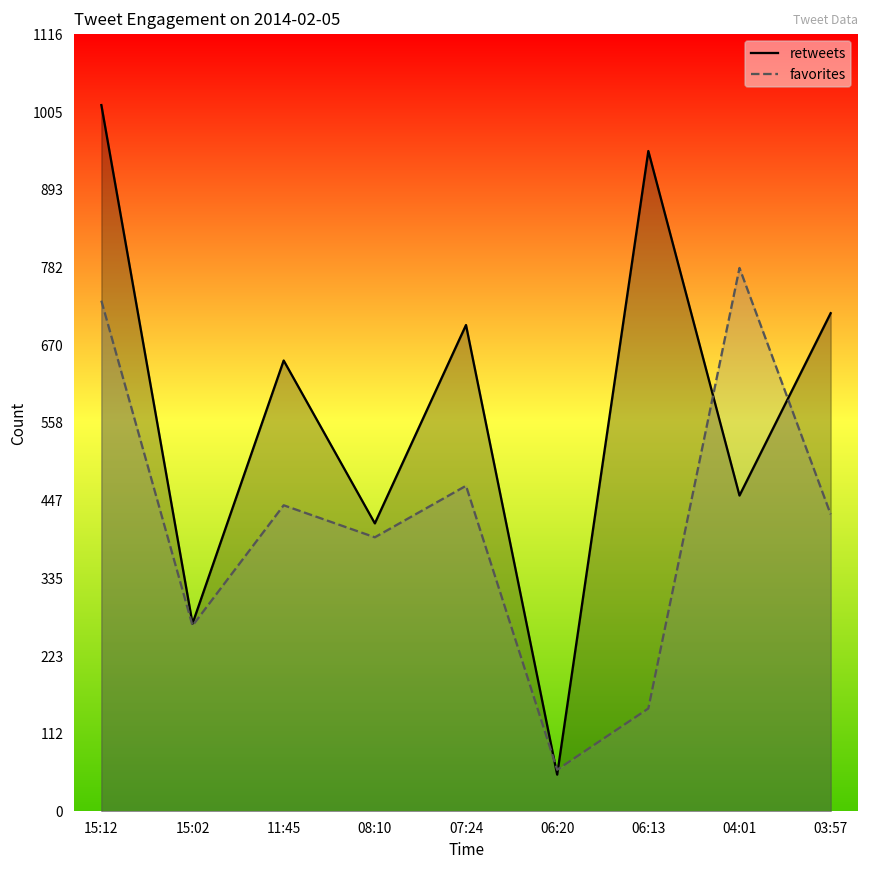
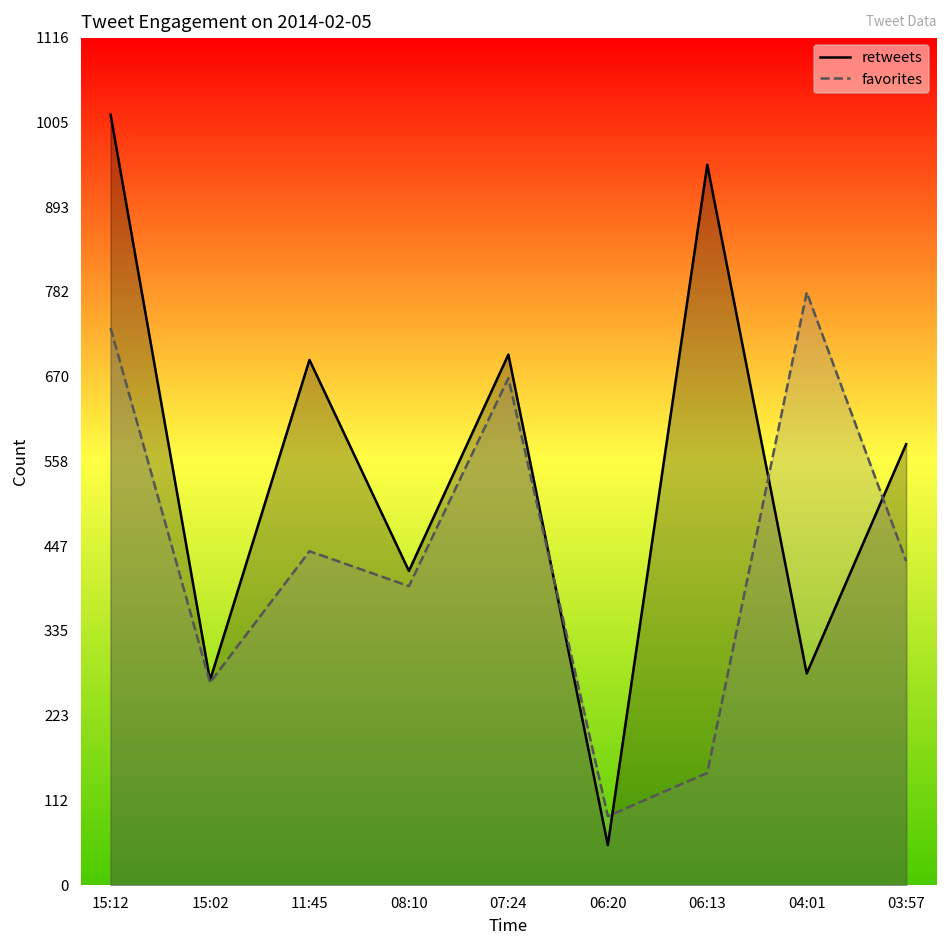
retweets, 11:45: 650 -> 690
favorites, 07:24: 470 -> 670
favorites, 06:20: 60 -> 90
retweets, 04:01: 450 -> 280
retweets, 03:57: 720 -> 580
